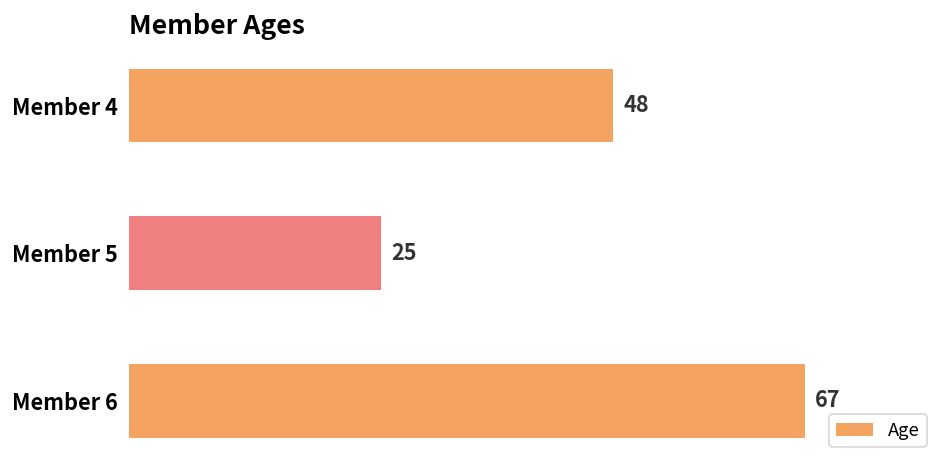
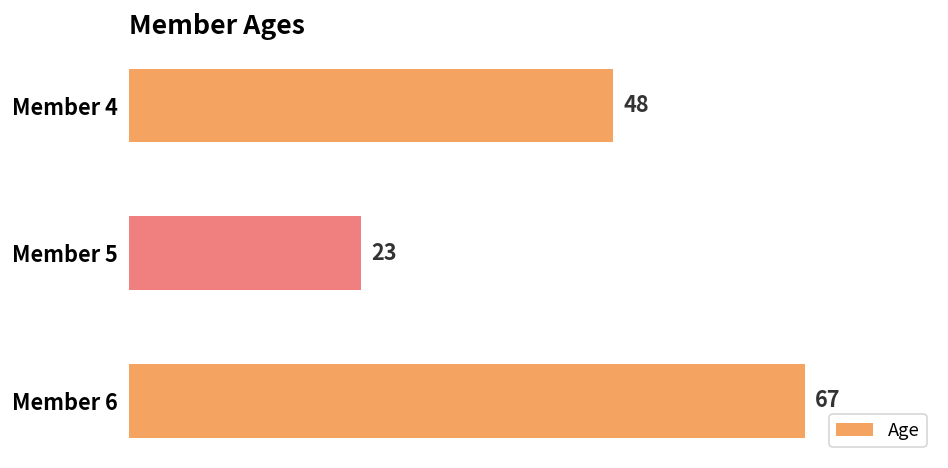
Member 5: 25 -> 23
